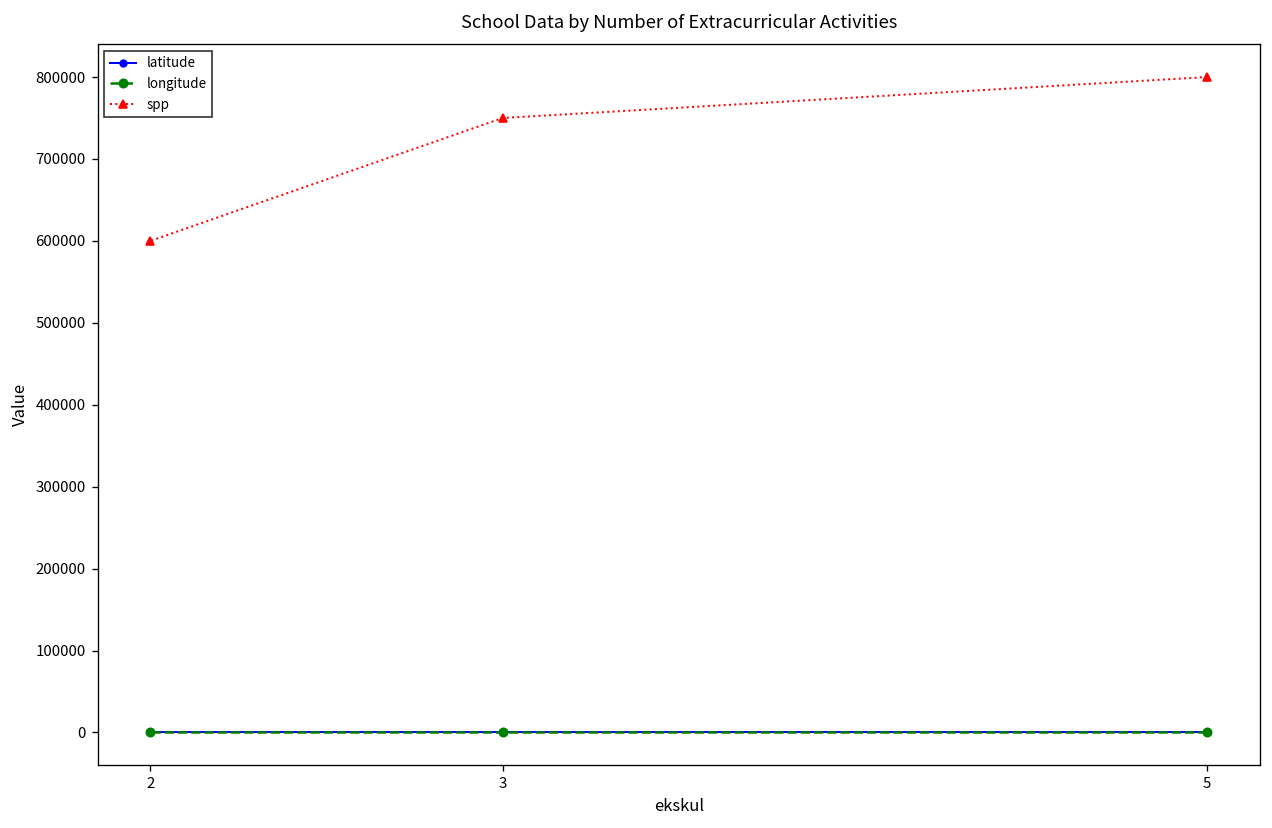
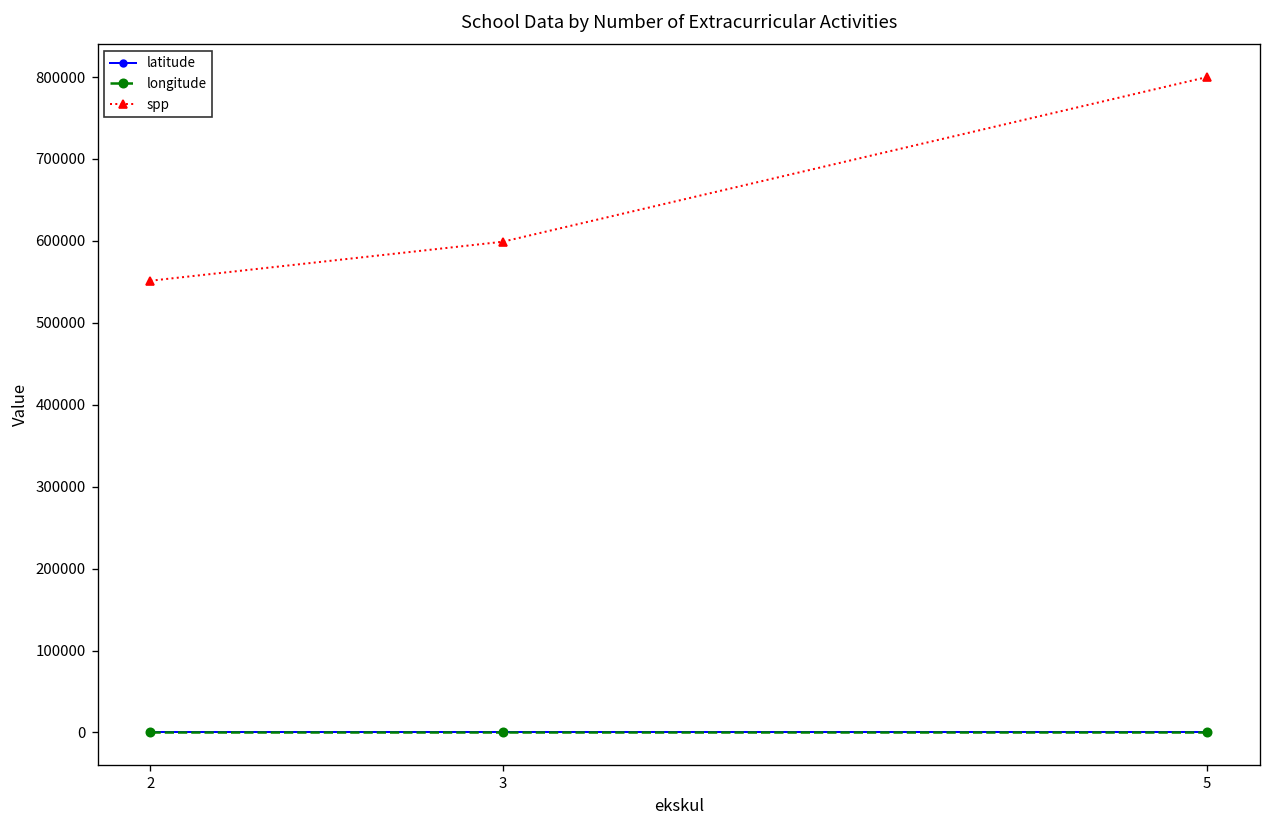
spp, 2: 600000 -> 550000
spp, 3: 750000 -> 600000
